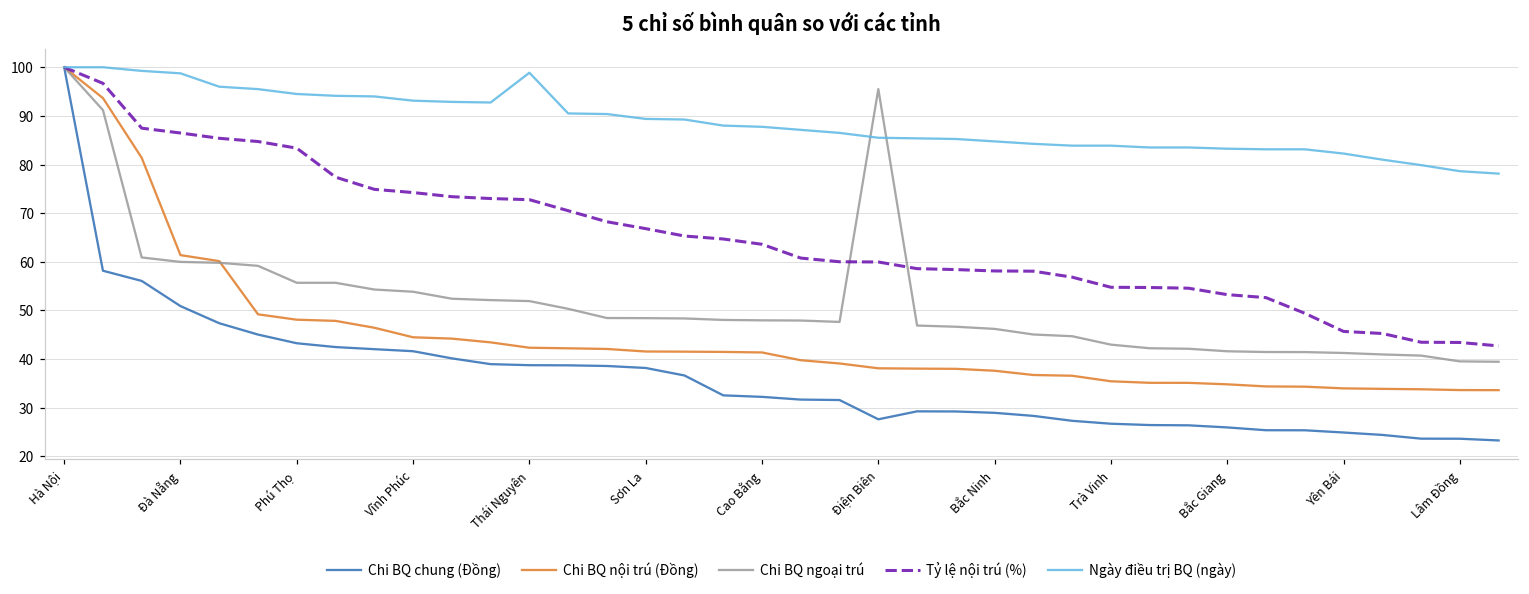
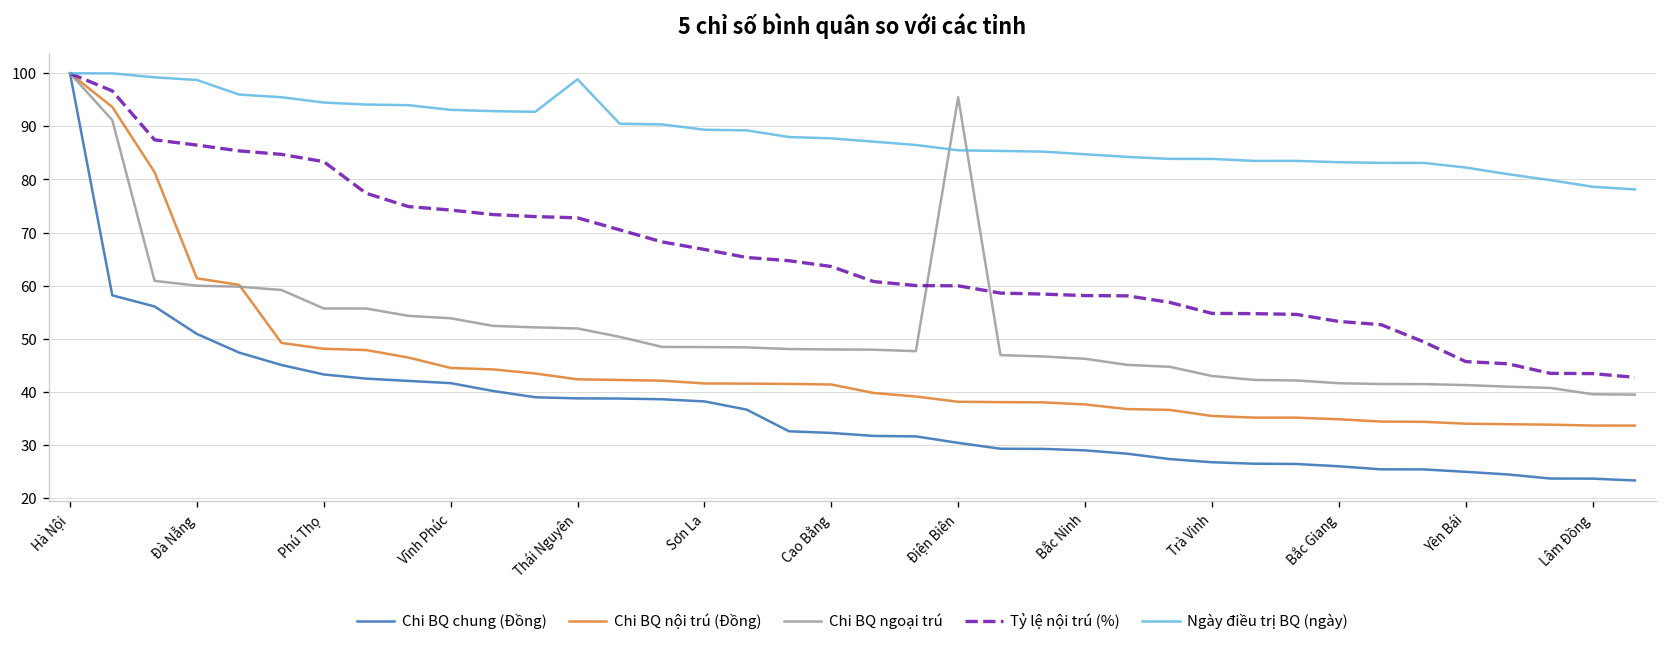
Chi BQ chung (Đồng), Điện Biên: 28 -> 30
